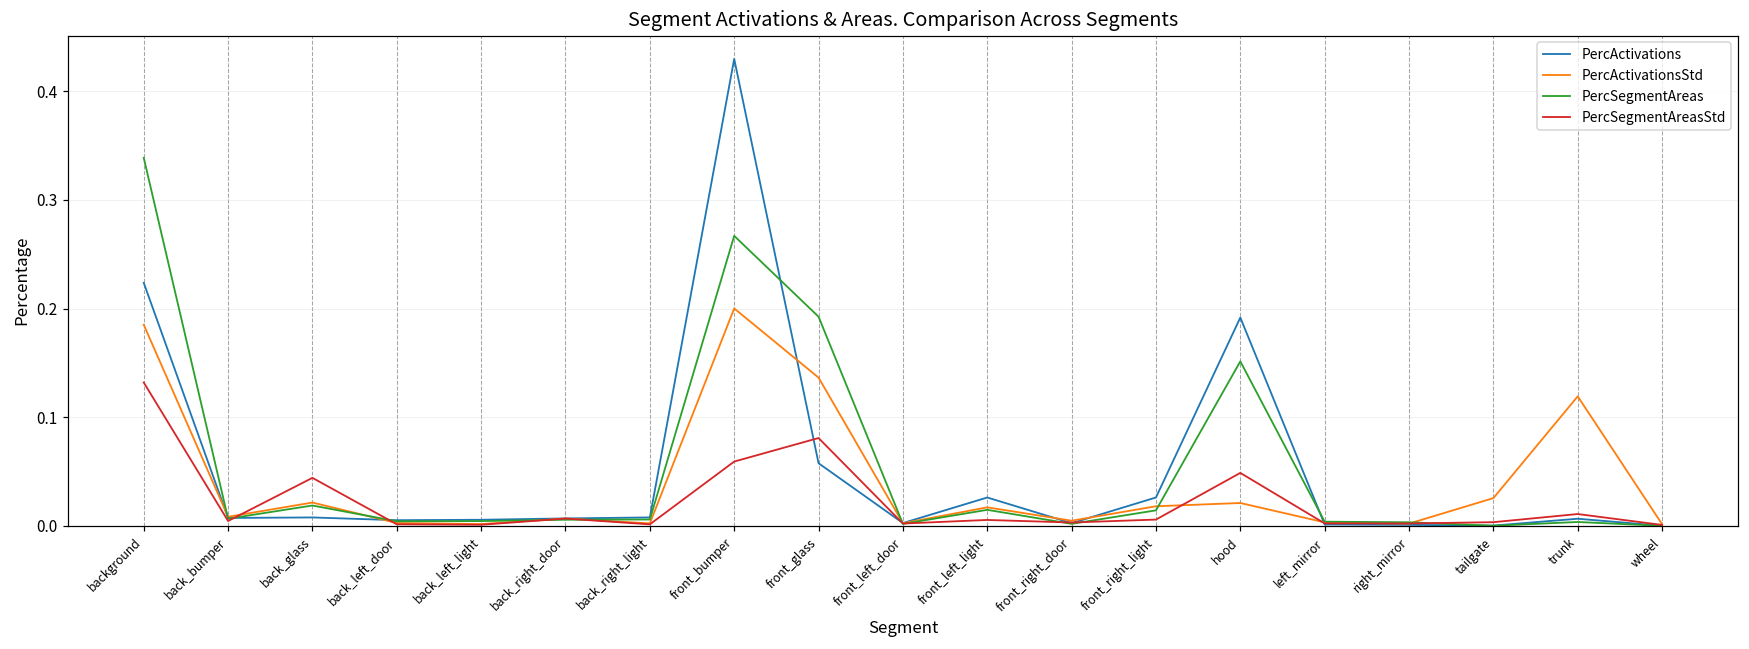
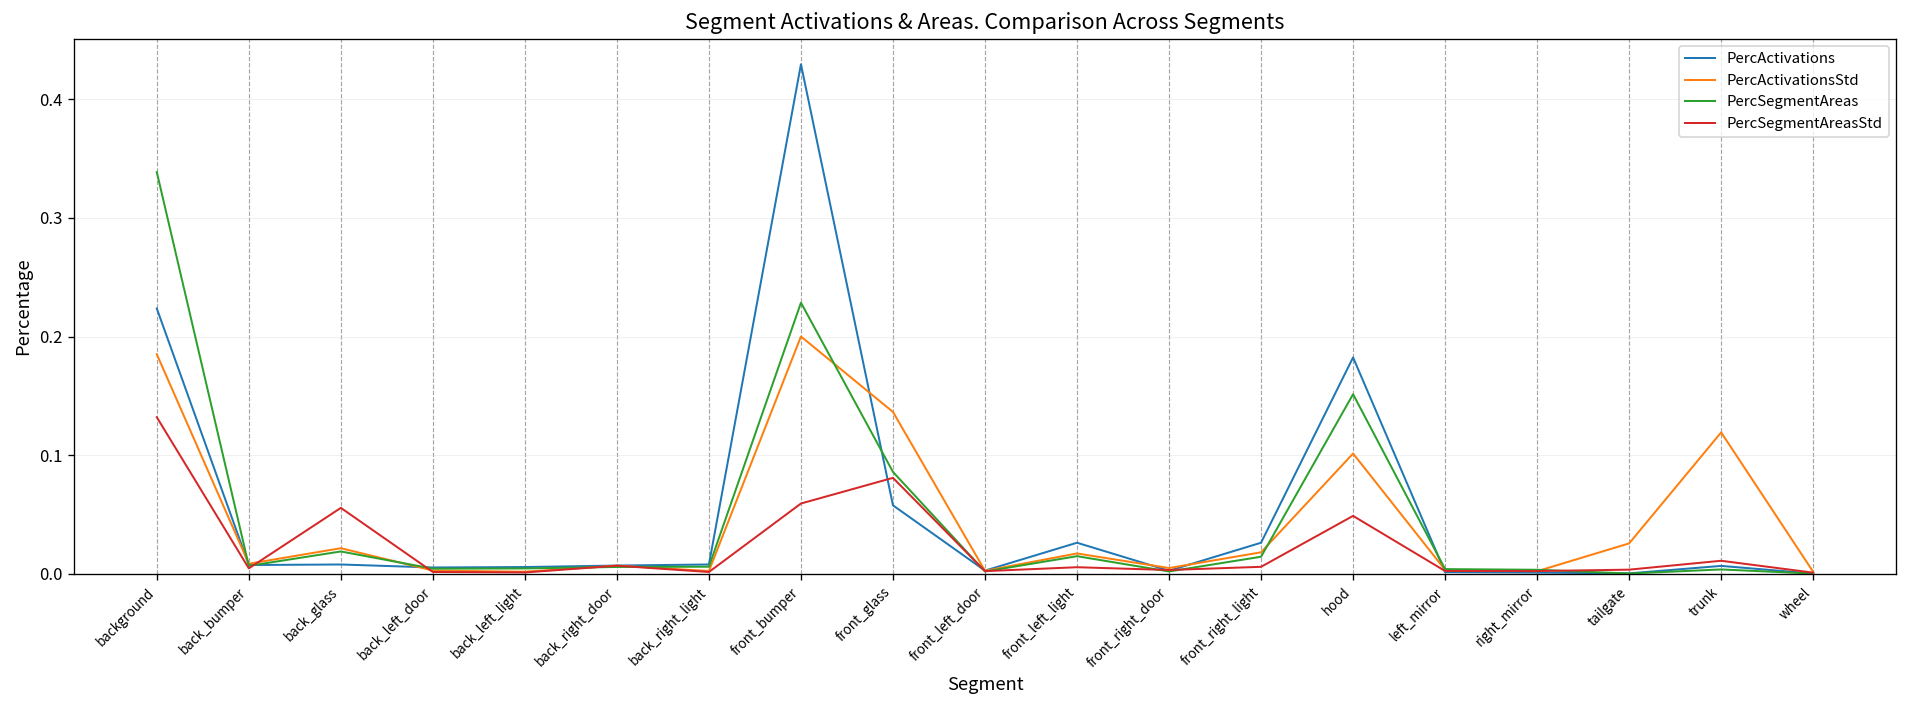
PercSegmentAreasStd, back_glass: 0.04 -> 0.06
PercSegmentAreas, front_bumper: 0.27 -> 0.23
PercSegmentAreas, front_glass: 0.19 -> 0.09
PercActivations, hood: 0.19 -> 0.18
PercActivationsStd, hood: 0.02 -> 0.10
